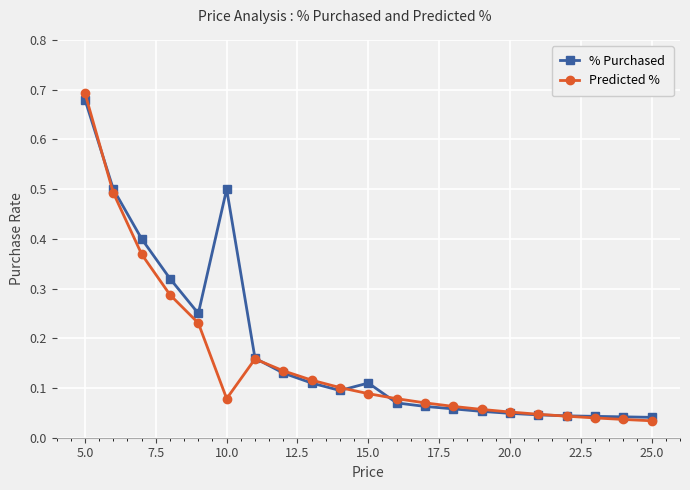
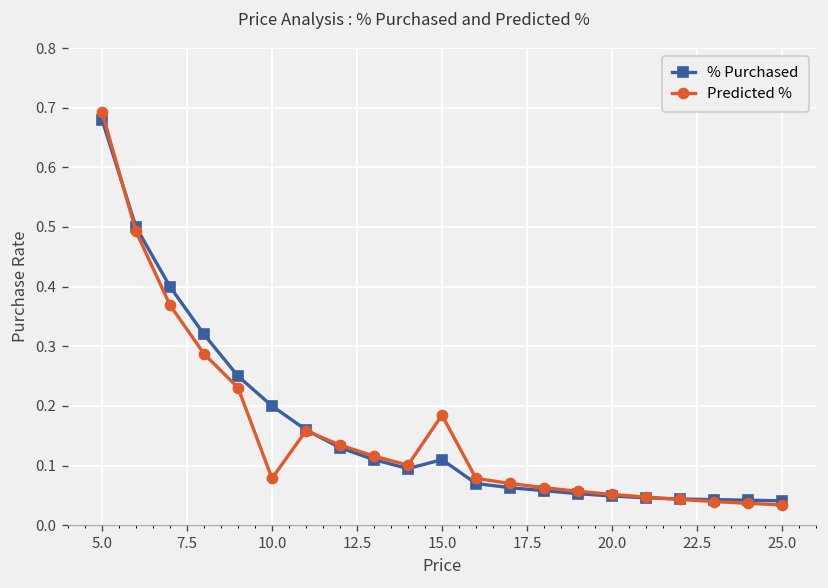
% Purchased, 10.0: 0.5 -> 0.2
Predicted %, 15.0: 0.09 -> 0.18
